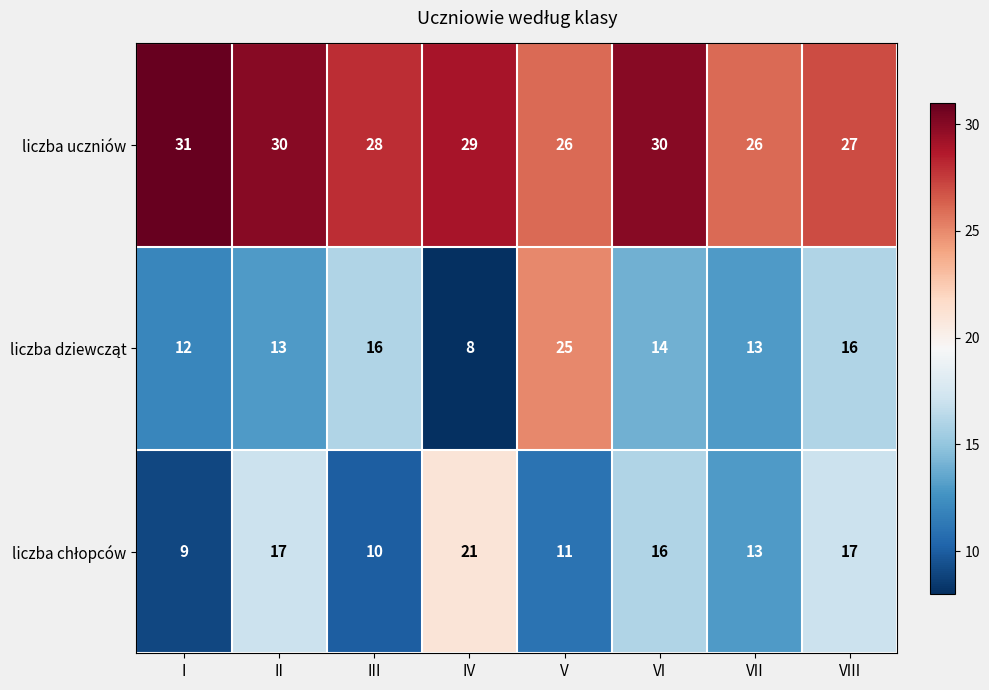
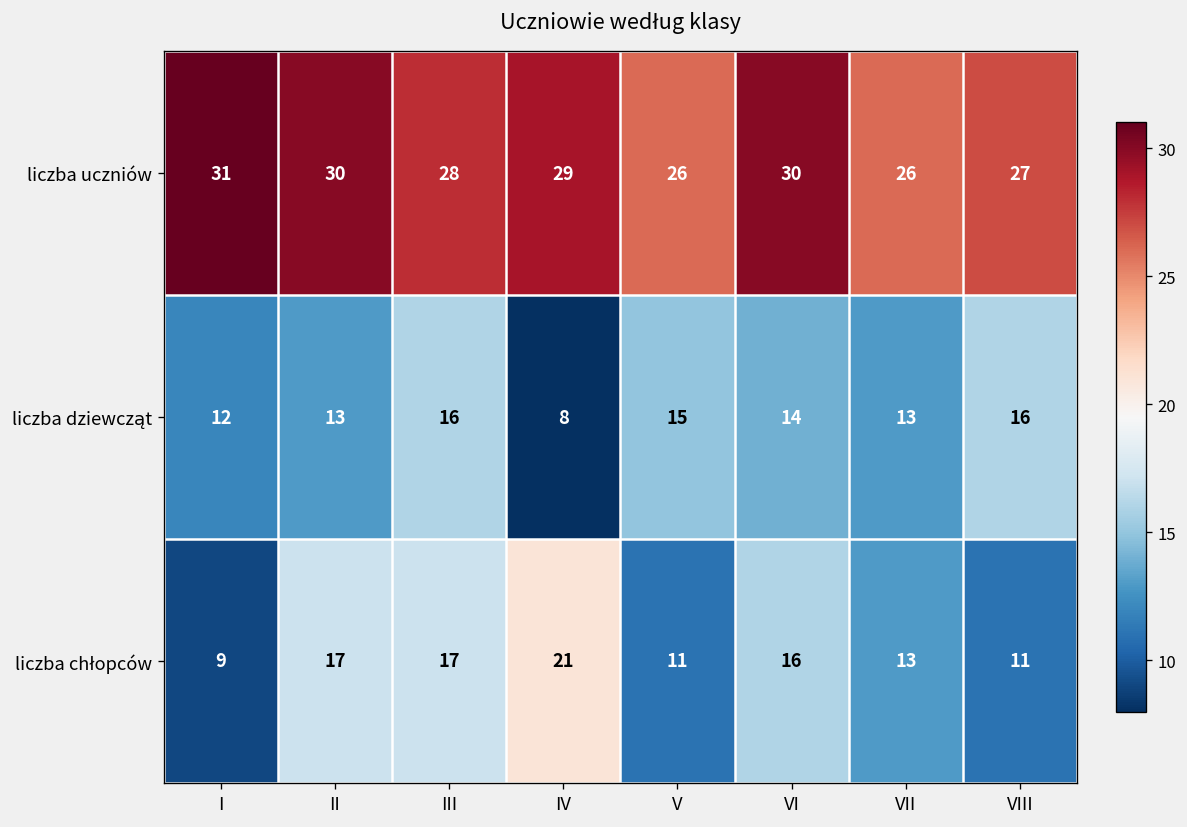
liczba dziewcząt, V: 25 -> 15
liczba chłopców, III: 10 -> 17
liczba chłopców, VIII: 17 -> 11
